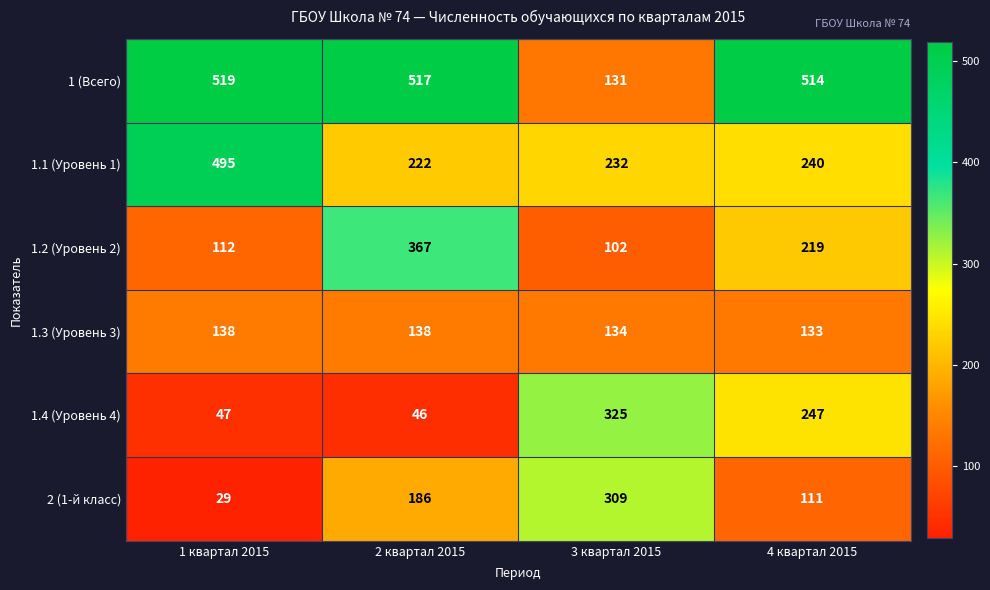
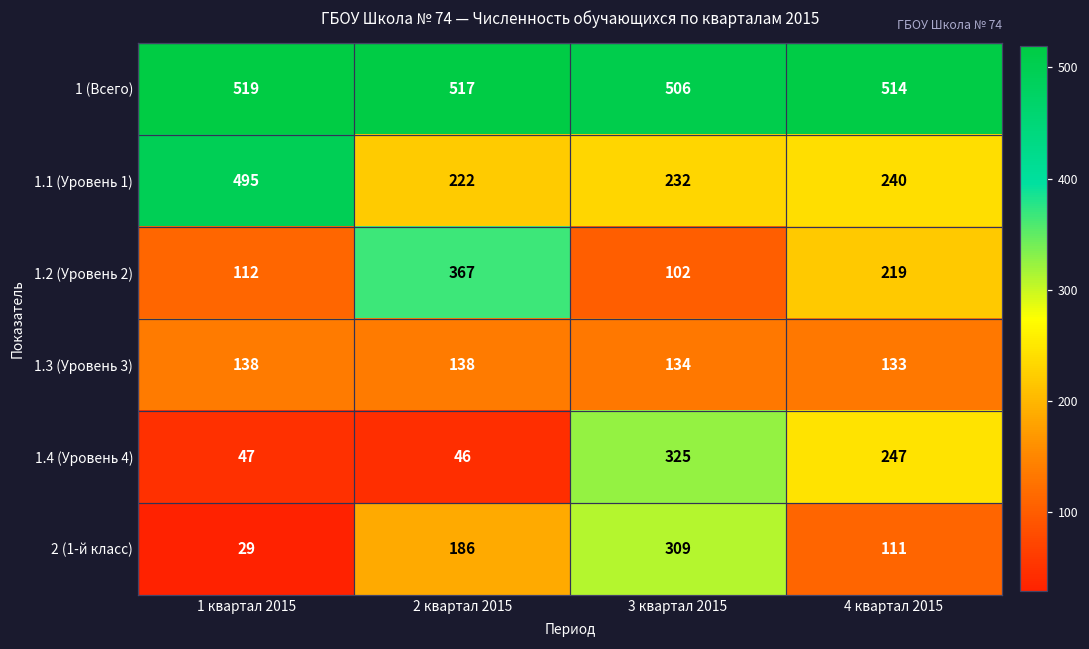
1 (Всего), 3 квартал 2015: 131 -> 506
